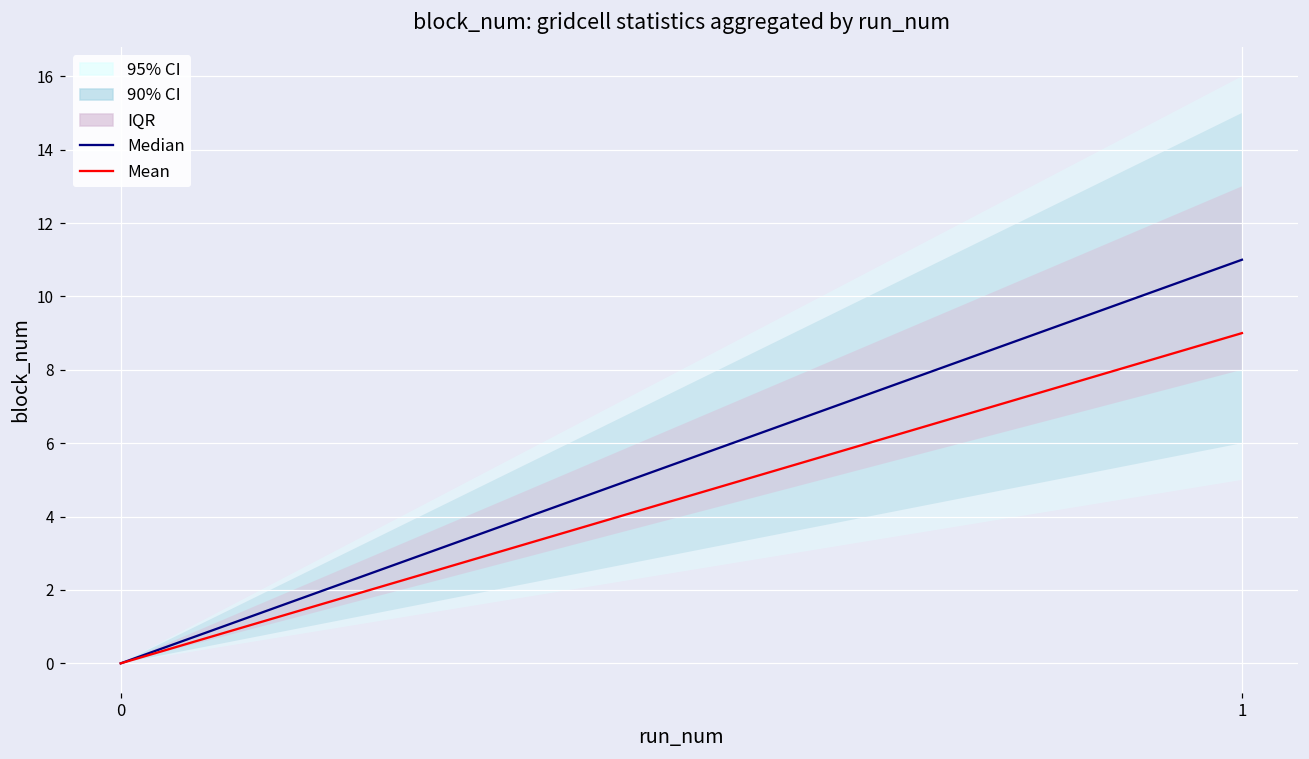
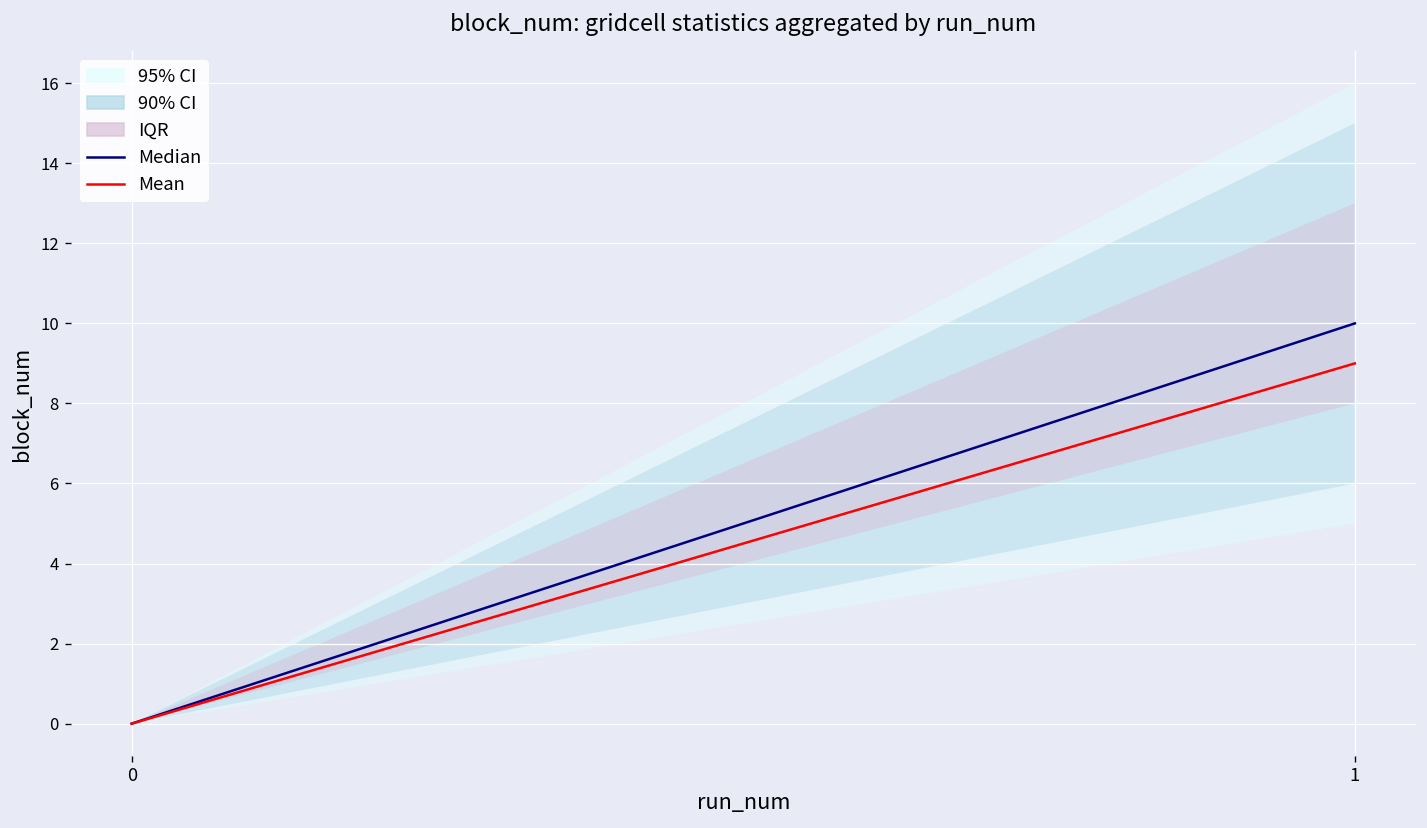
Median, 1: 11 -> 10
